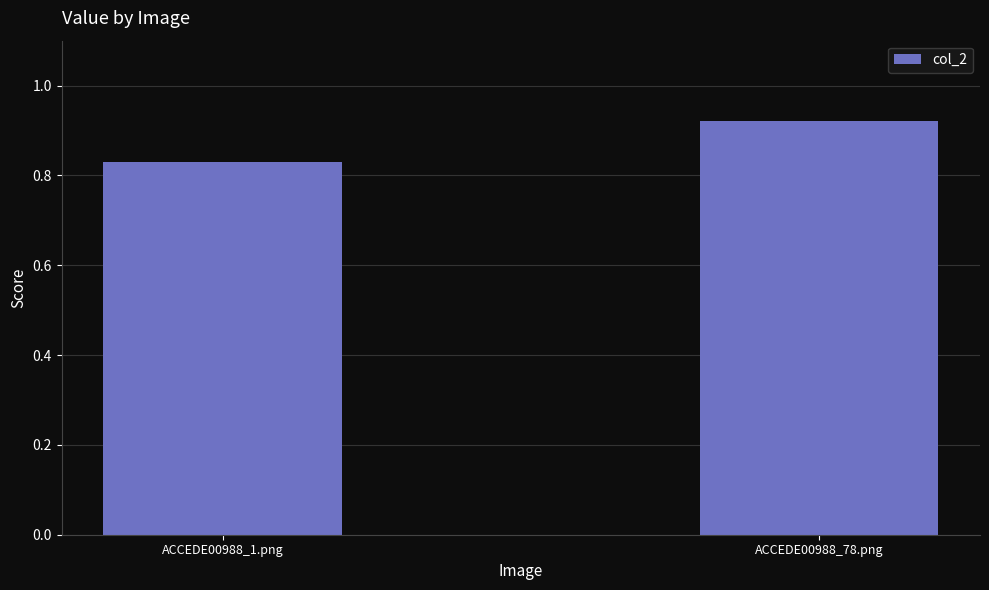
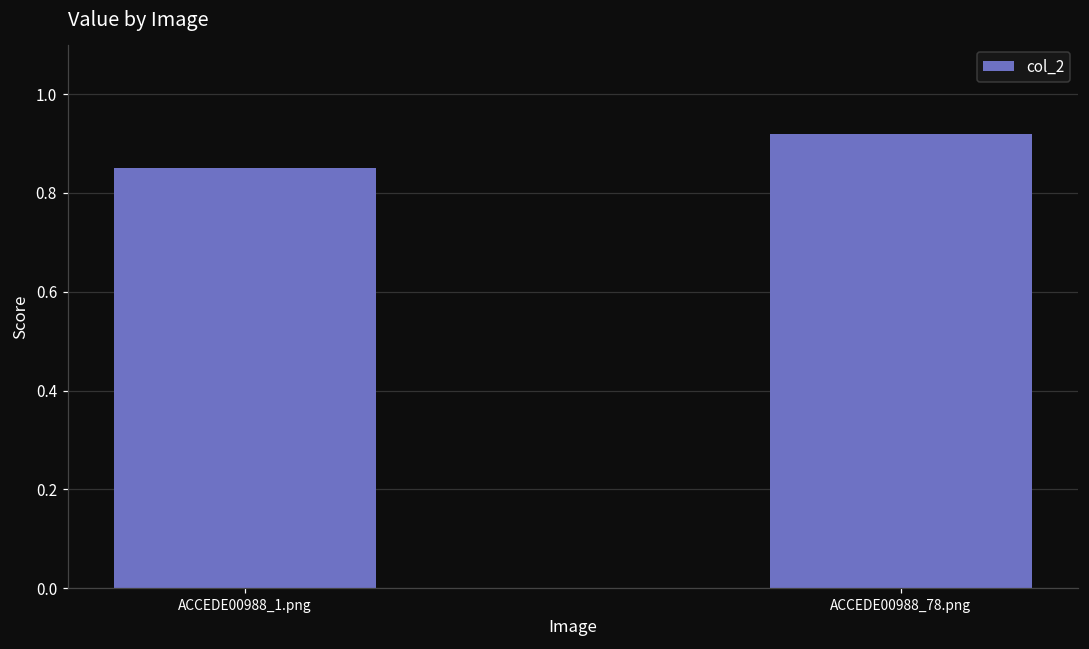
ACCEDE00988_1.png: 0.83 -> 0.85
